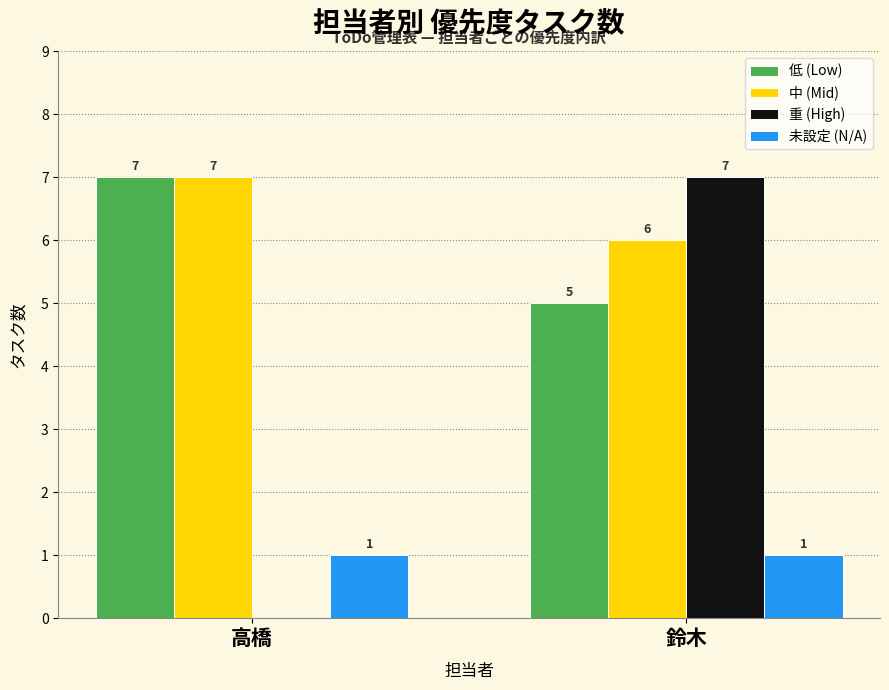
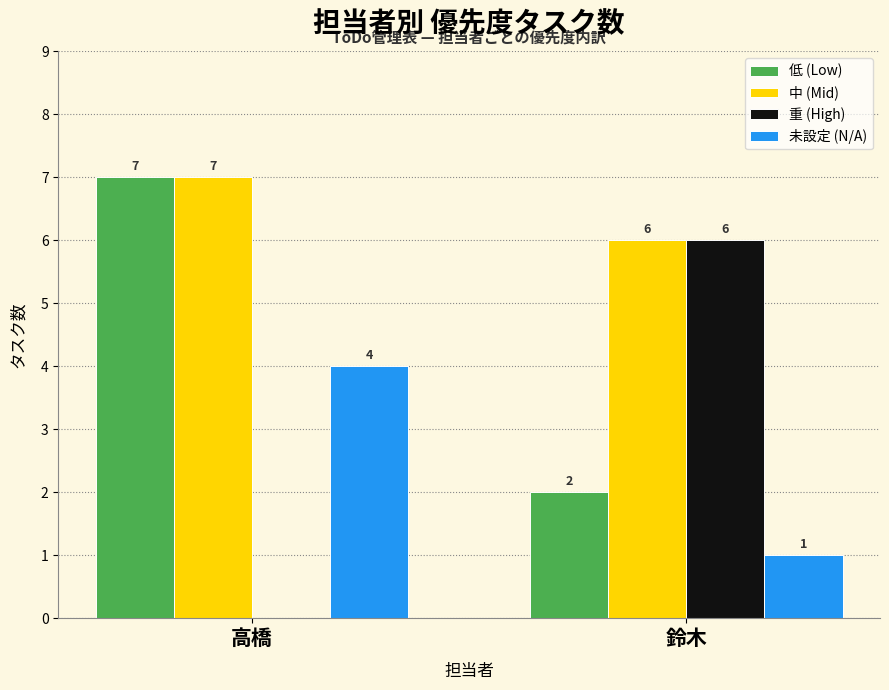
未設定 (N/A), 高橋: 1 -> 4
低 (Low), 鈴木: 5 -> 2
重 (High), 鈴木: 7 -> 6
